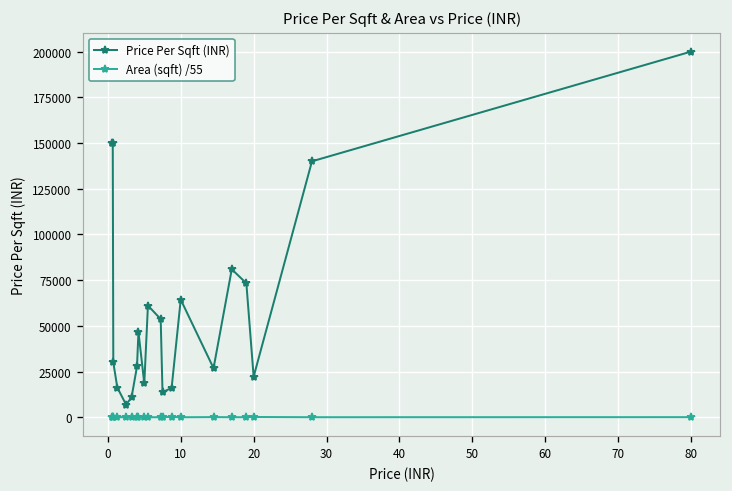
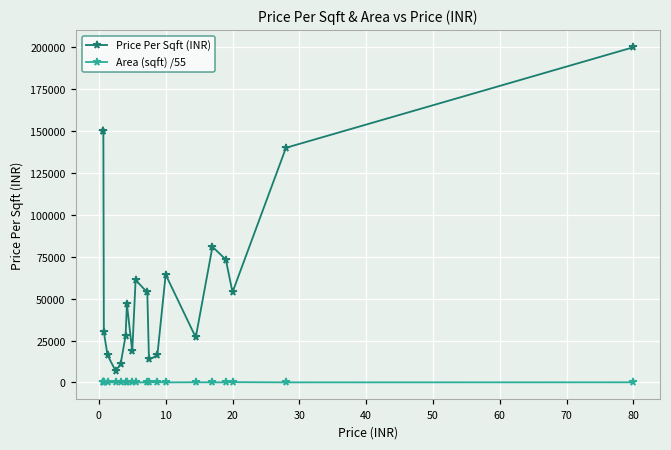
Price Per Sqft (INR), 20: 22000 -> 54000
